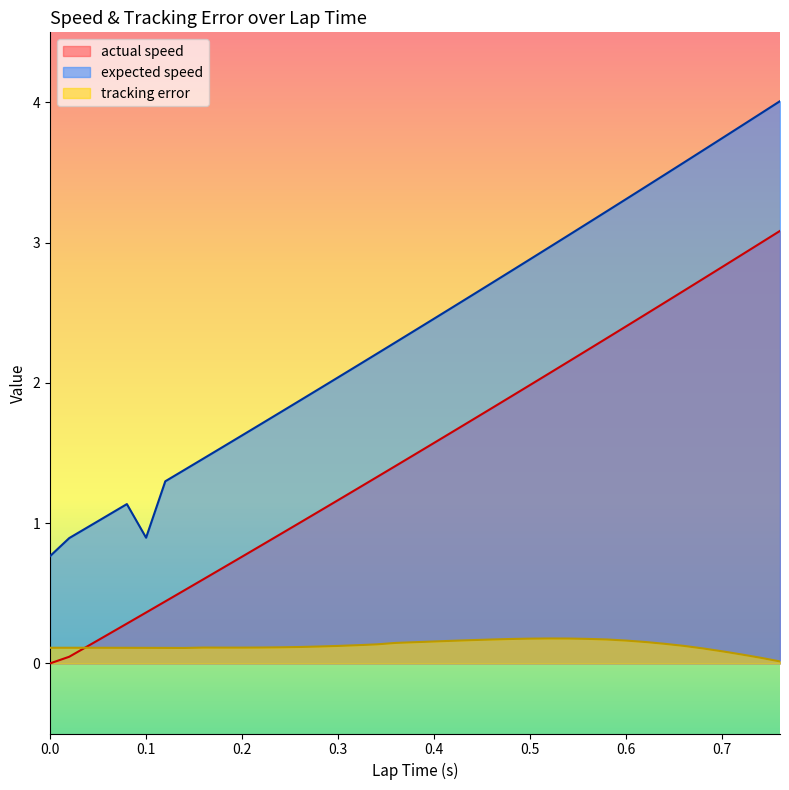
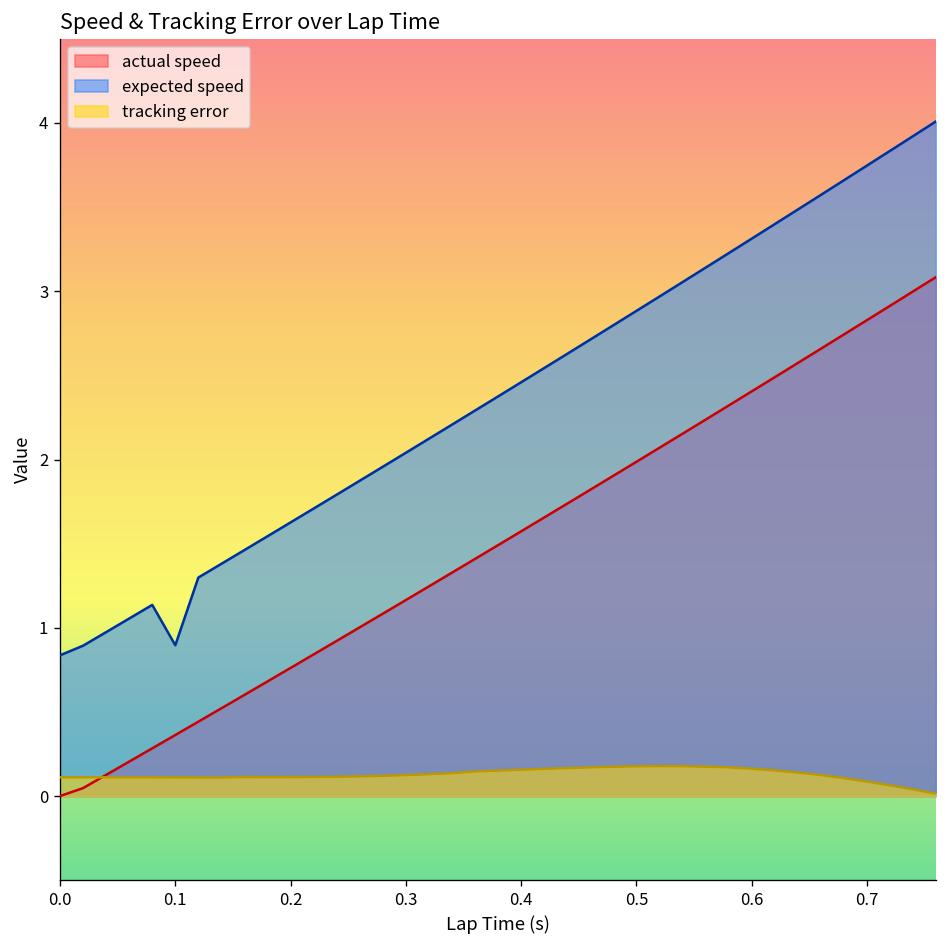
expected speed, 0.0: 0.76 -> 0.84
